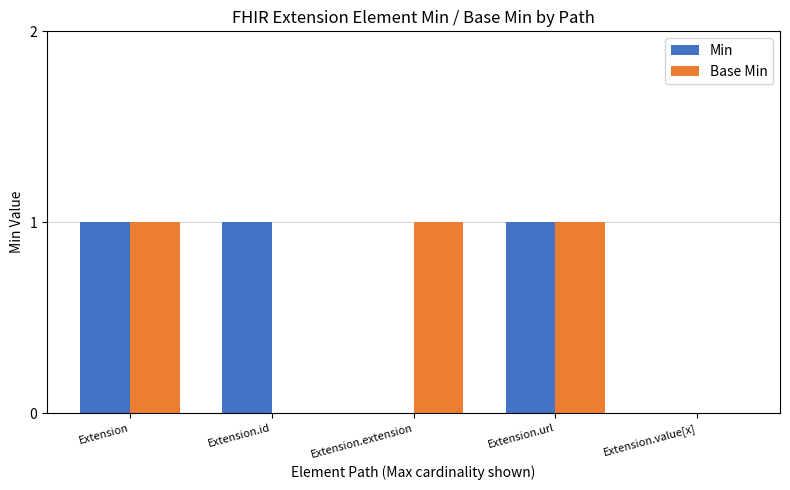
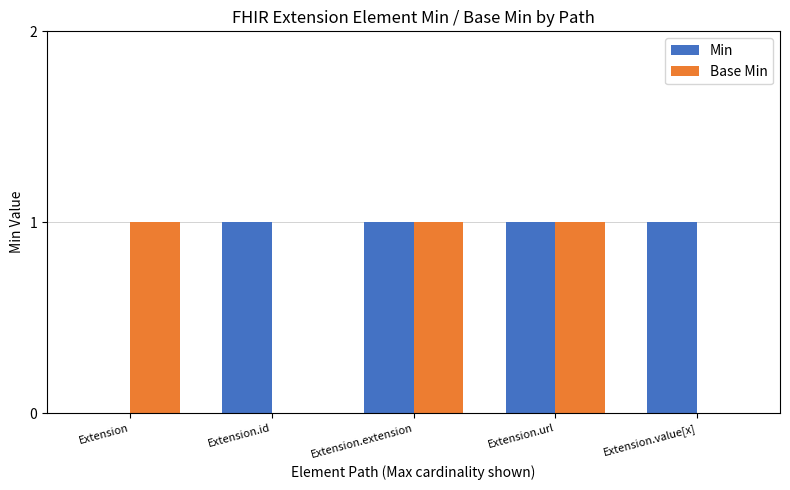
Min, Extension: 1 -> 0
Min, Extension.extension: 0 -> 1
Min, Extension.value[x]: 0 -> 1
